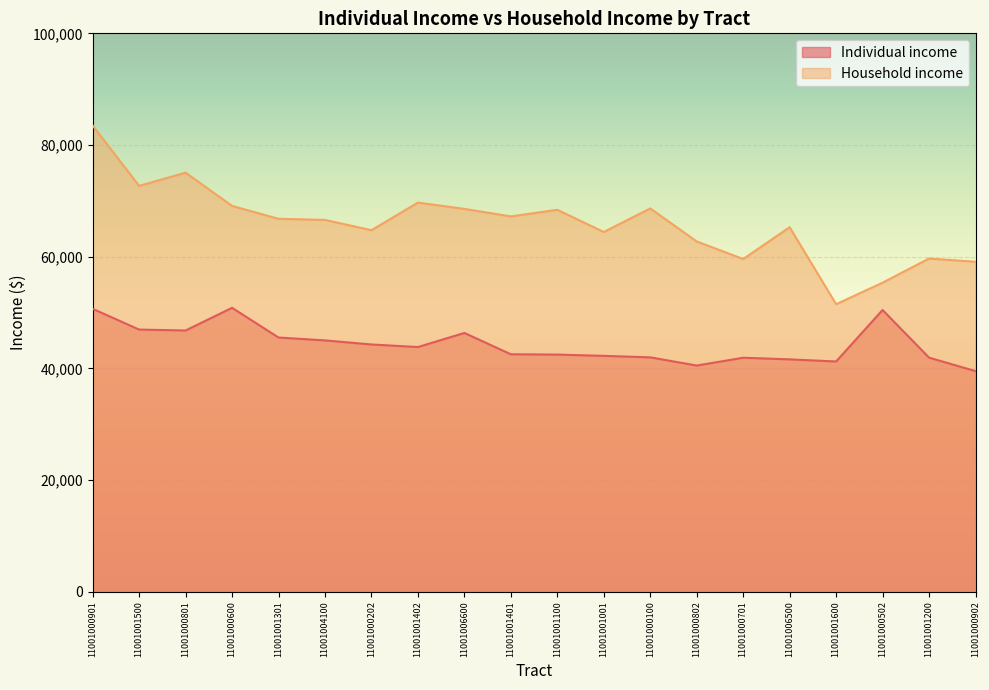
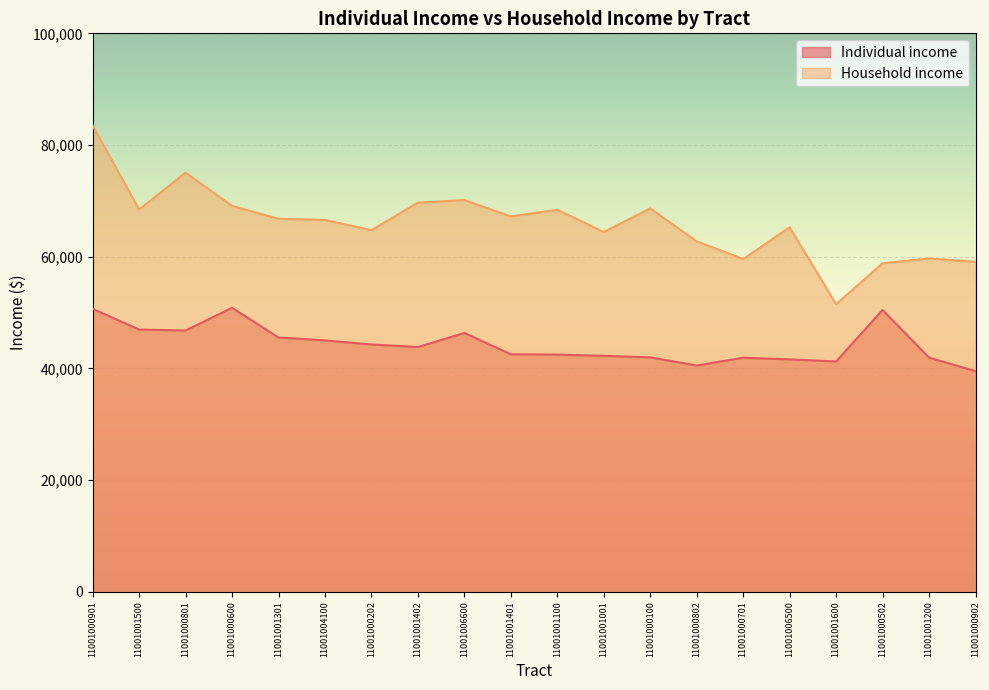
Household income, 11001001500: 73,000 -> 68,000
Household income, 11001006600: 69,000 -> 70,000
Household income, 11001000502: 55,000 -> 59,000
